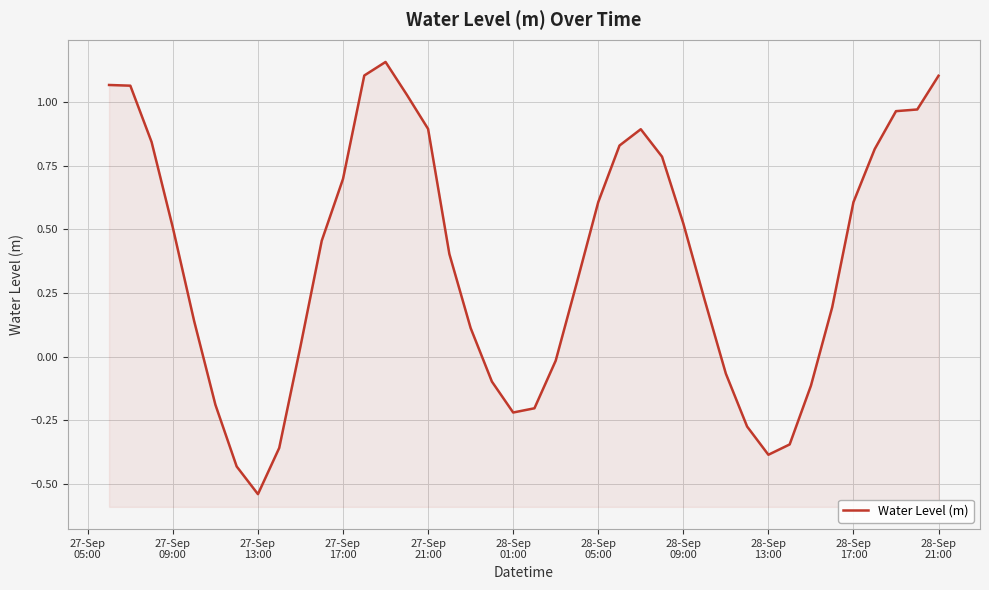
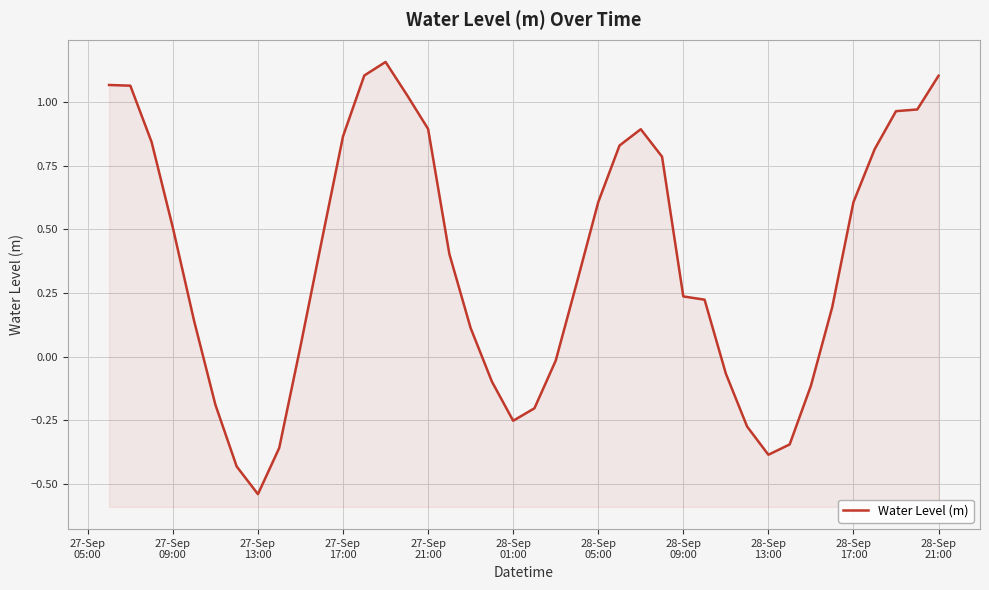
27-Sep 17:00: 0.70 -> 0.87
28-Sep 01:00: -0.22 -> -0.25
28-Sep 09:00: 0.52 -> 0.24
